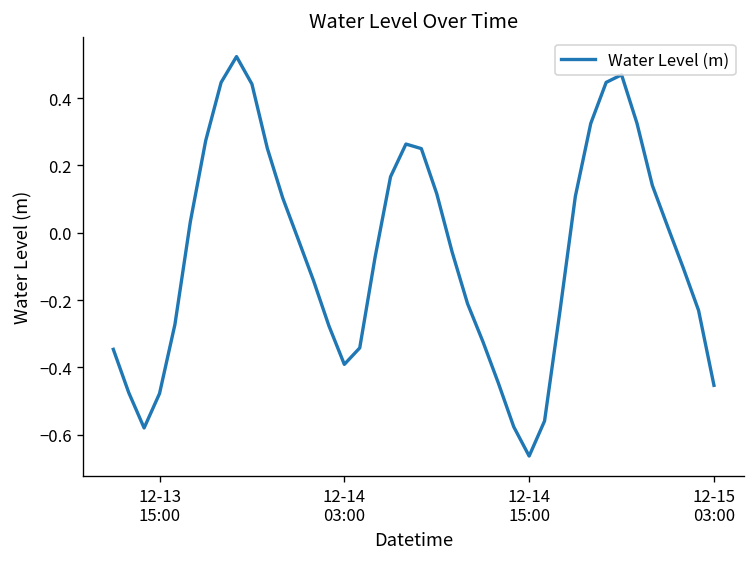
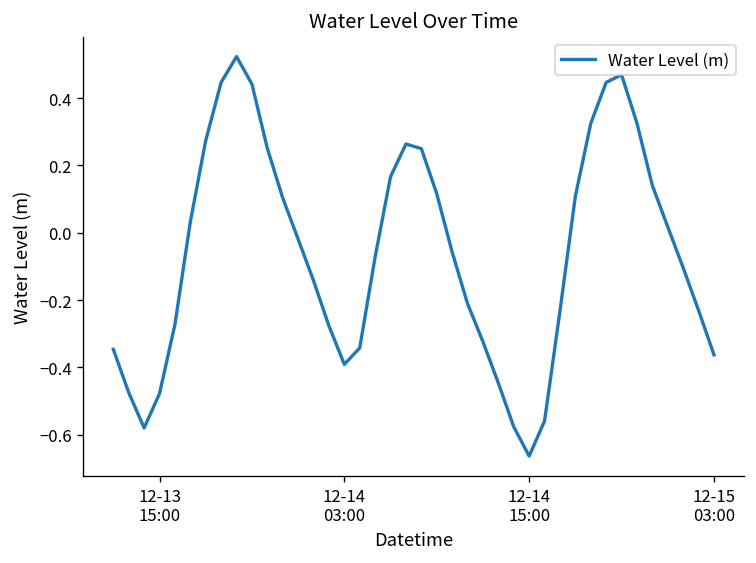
12-15 03:00: -0.45 -> -0.36
